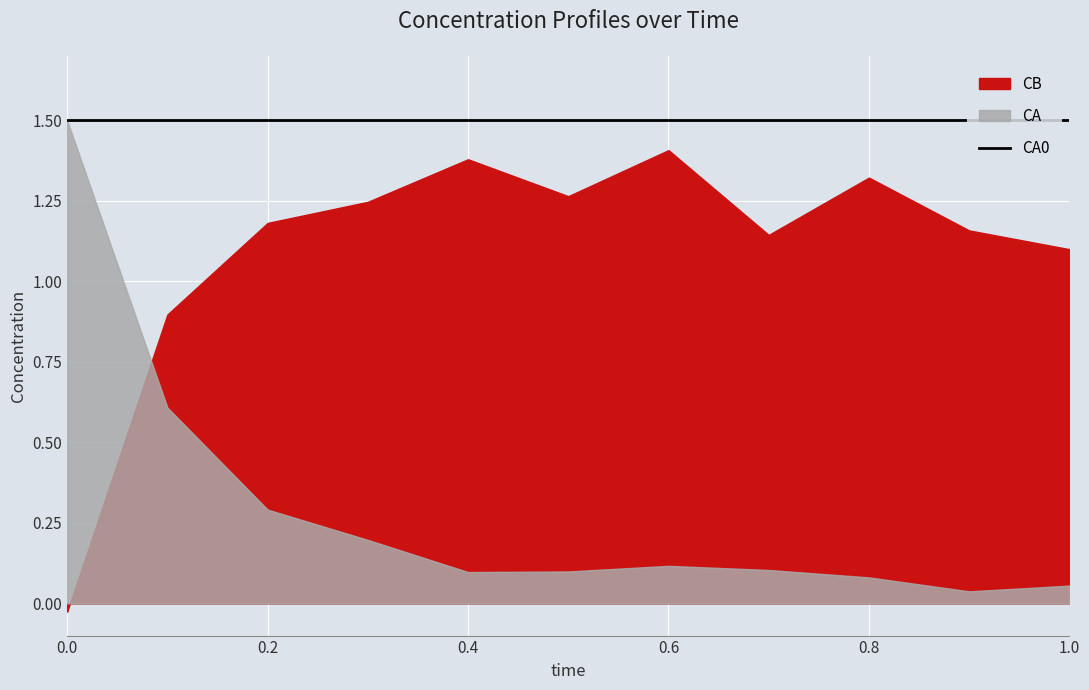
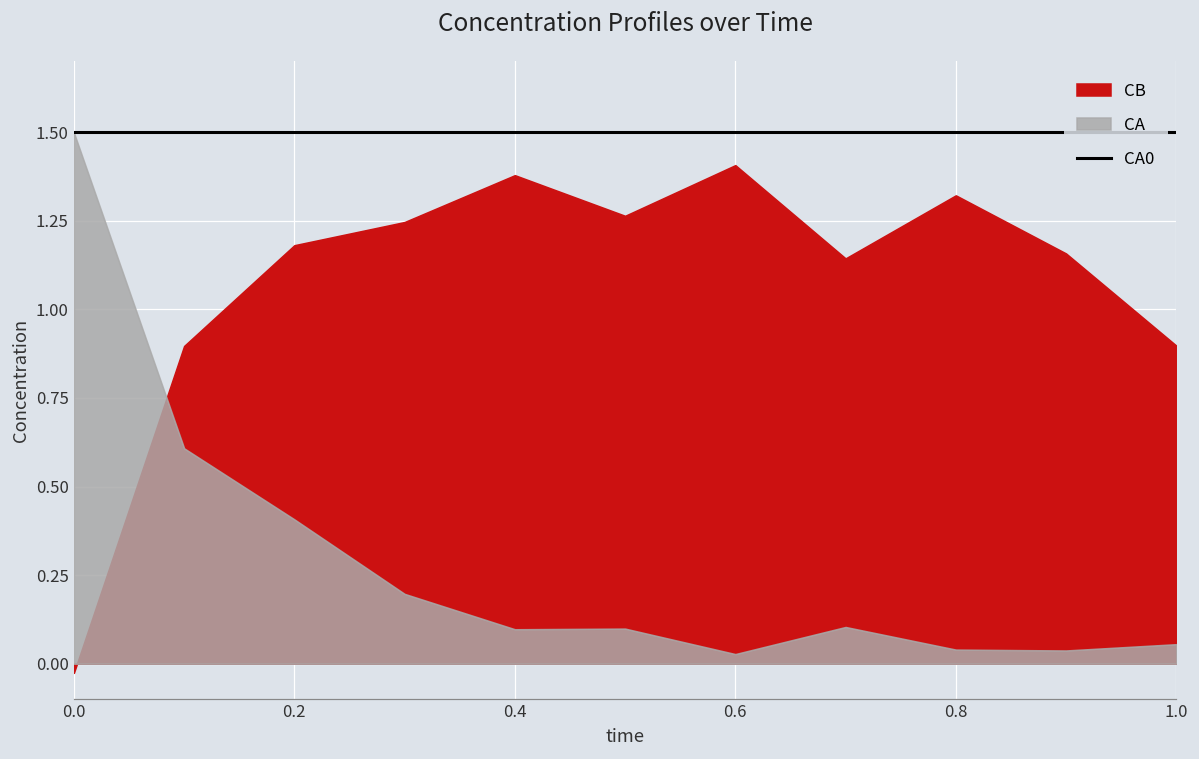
CA, 0.2: 0.29 -> 0.41
CA, 0.6: 0.12 -> 0.03
CA, 0.8: 0.08 -> 0.04
CB, 1.0: 1.10 -> 0.90
